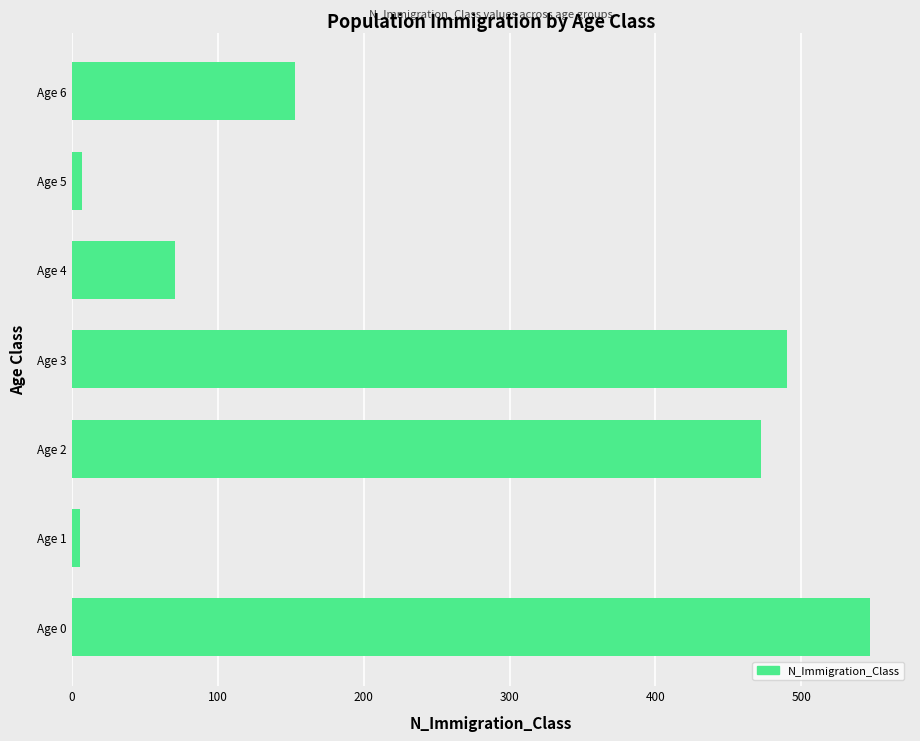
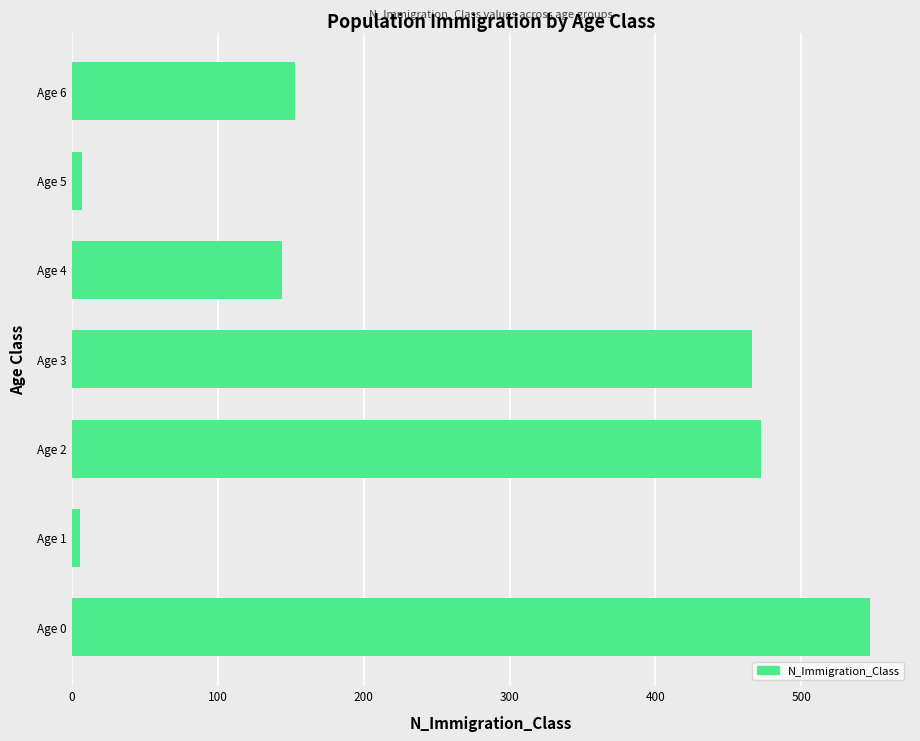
Age 4: 71 -> 144
Age 3: 490 -> 466
